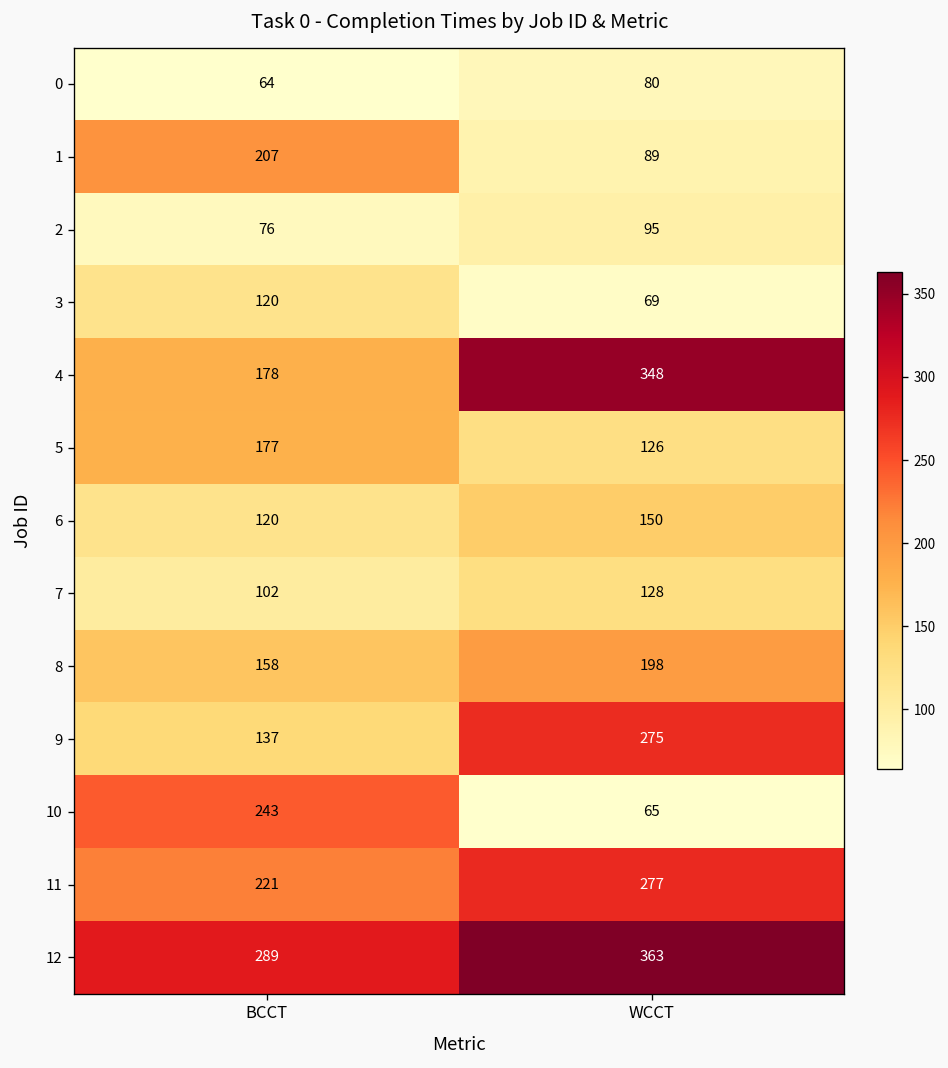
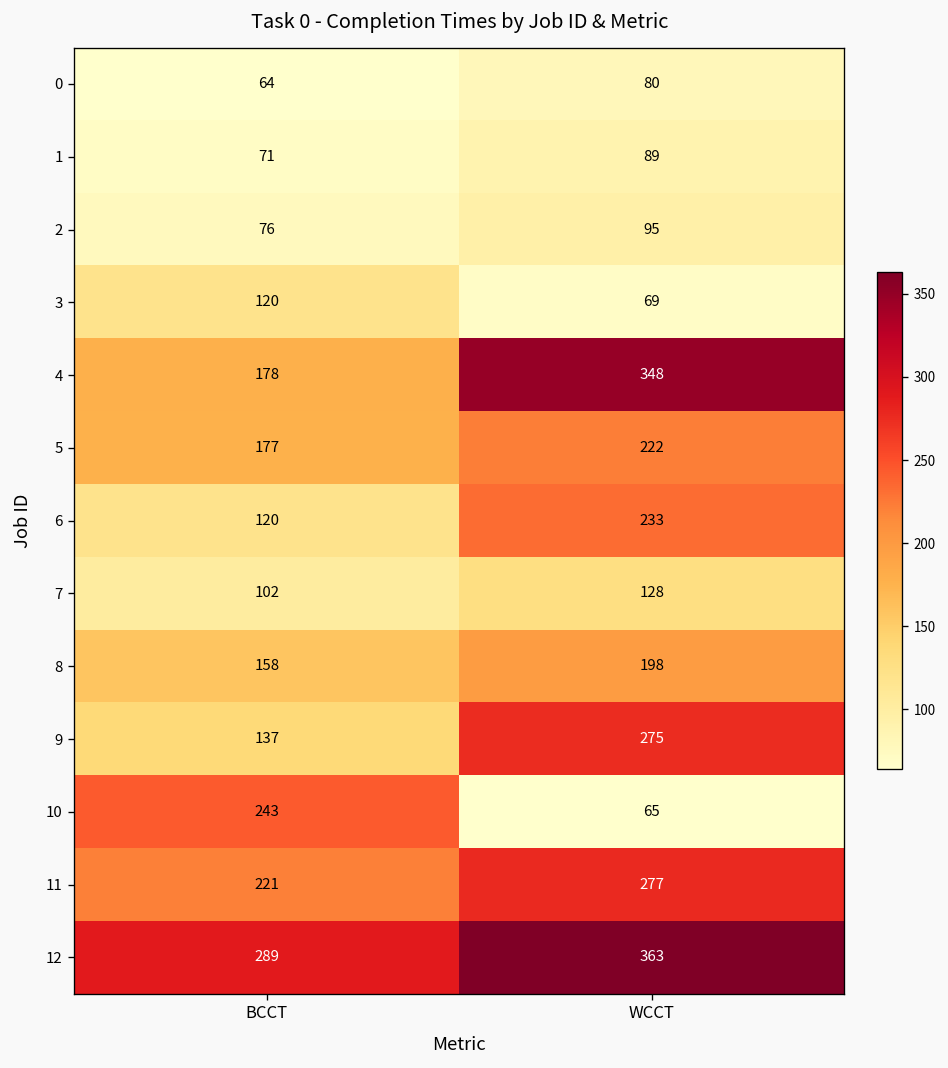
1, BCCT: 207 -> 71
5, WCCT: 126 -> 222
6, WCCT: 150 -> 233
